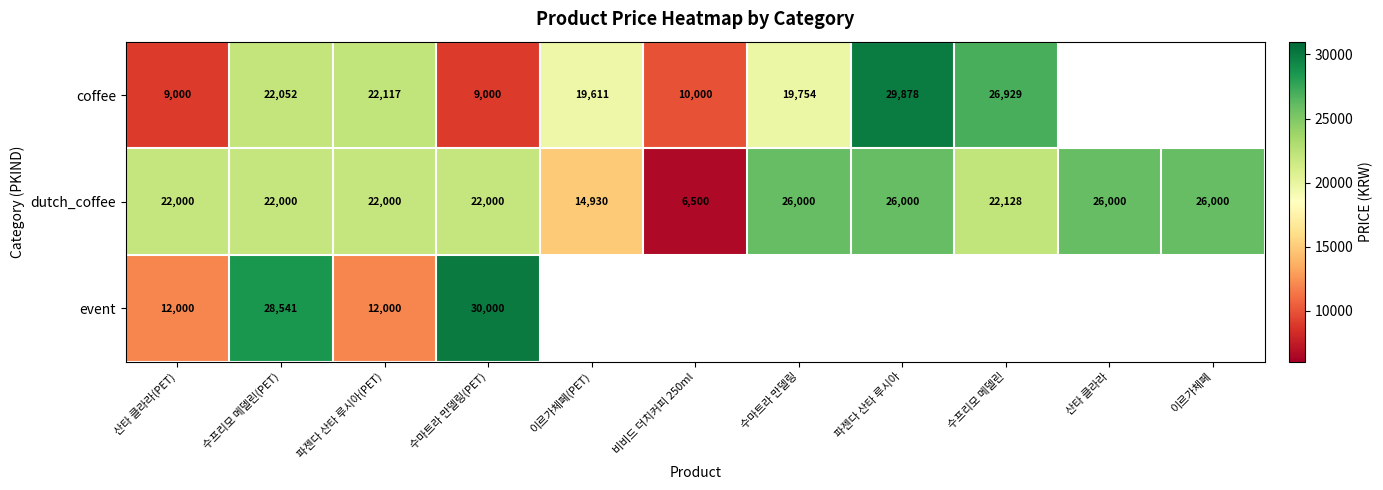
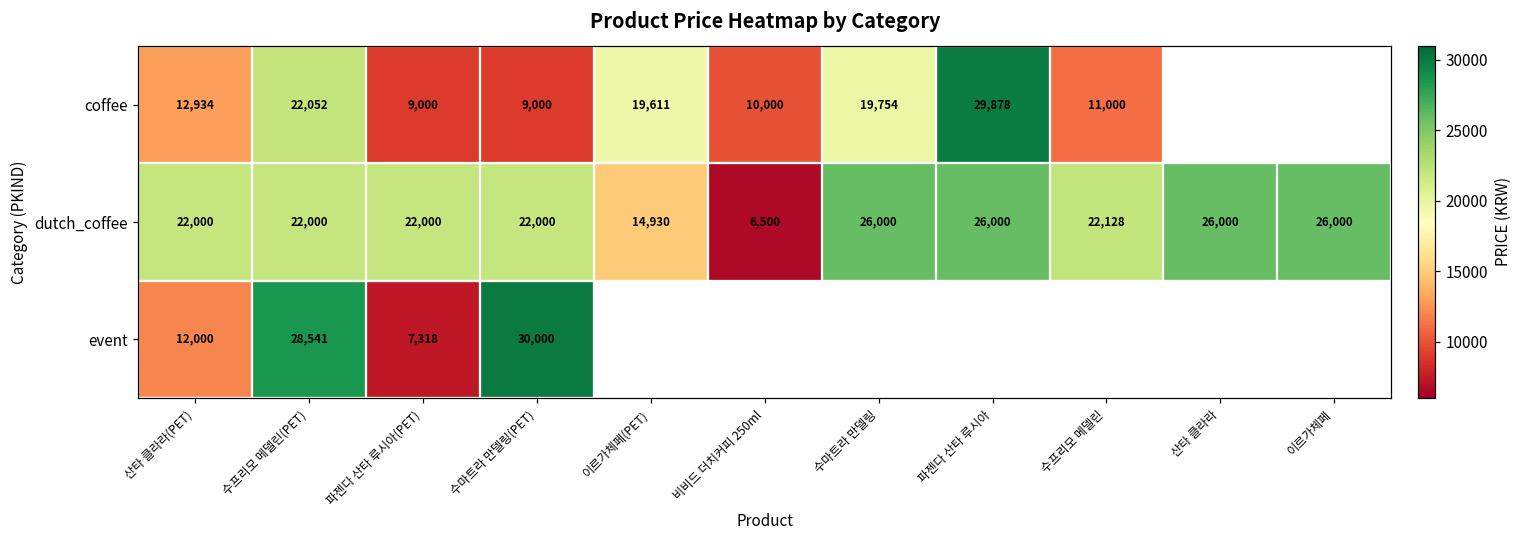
coffee, 산타 클라라(PET): 9,000 -> 12,934
coffee, 파젠다 산타 루시아(PET): 22,117 -> 9,000
coffee, 수프리모 메델린: 26,929 -> 11,000
event, 파젠다 산타 루시아(PET): 12,000 -> 7,318
